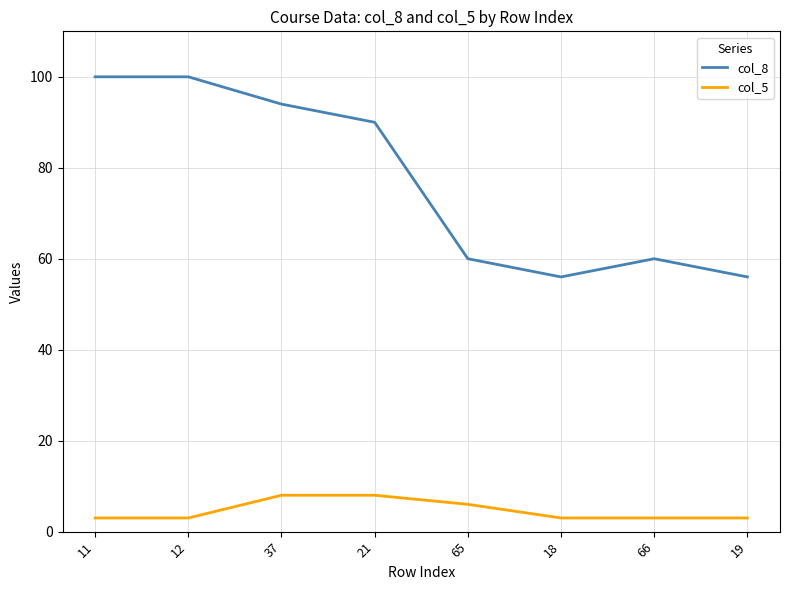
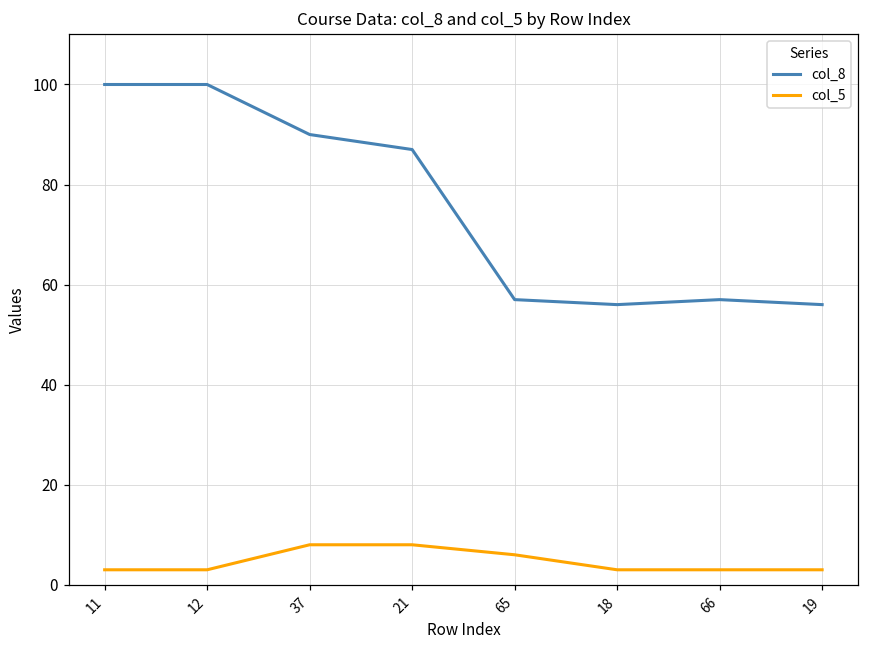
col_8, 37: 94 -> 90
col_8, 21: 90 -> 87
col_8, 65: 60 -> 57
col_8, 66: 60 -> 57
